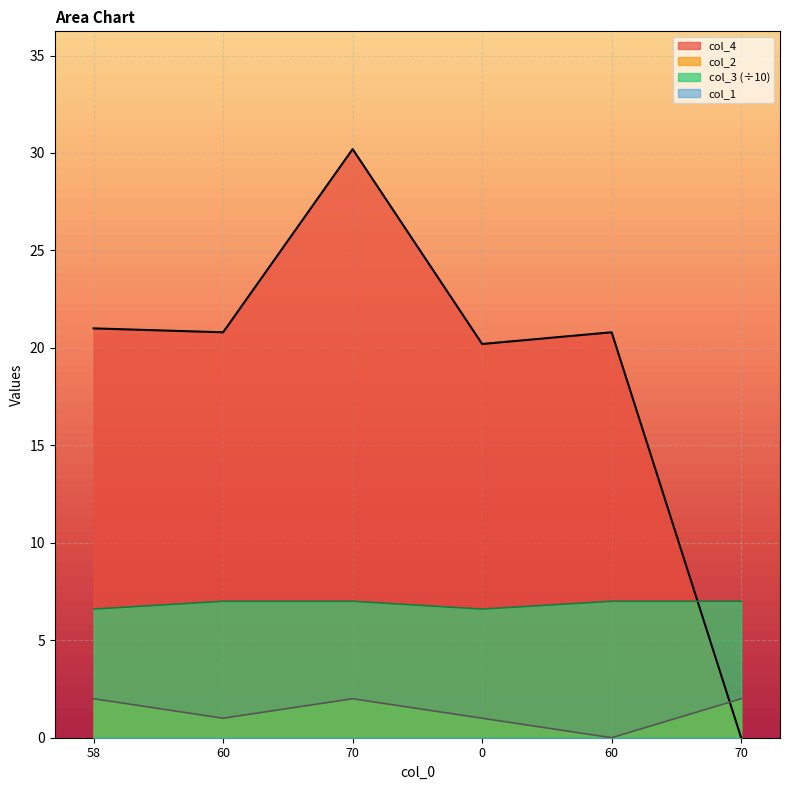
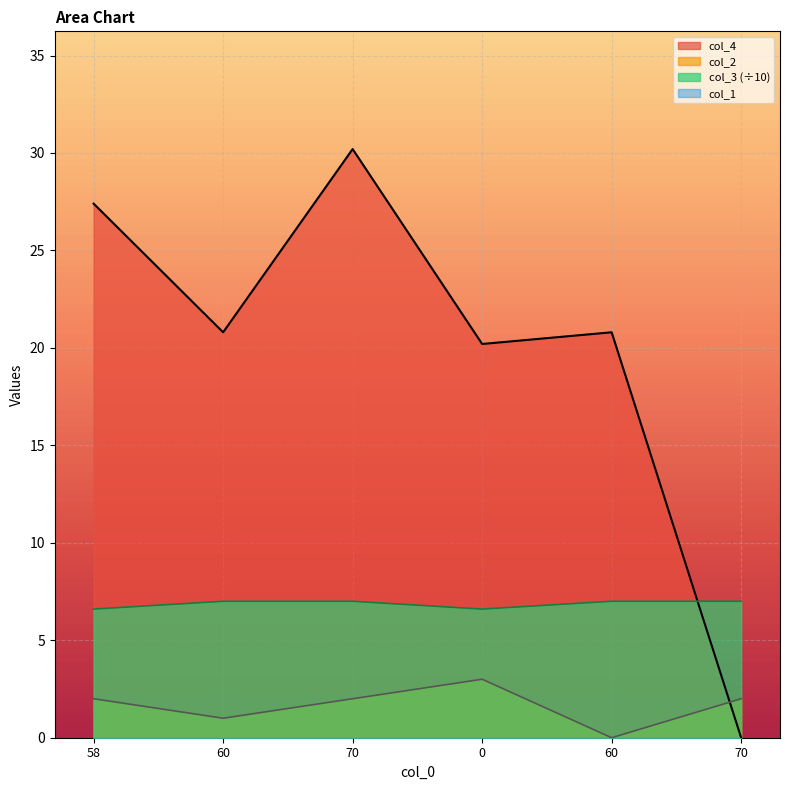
col_4, 58: 21.0 -> 27.4
col_2, 0: 1 -> 3
